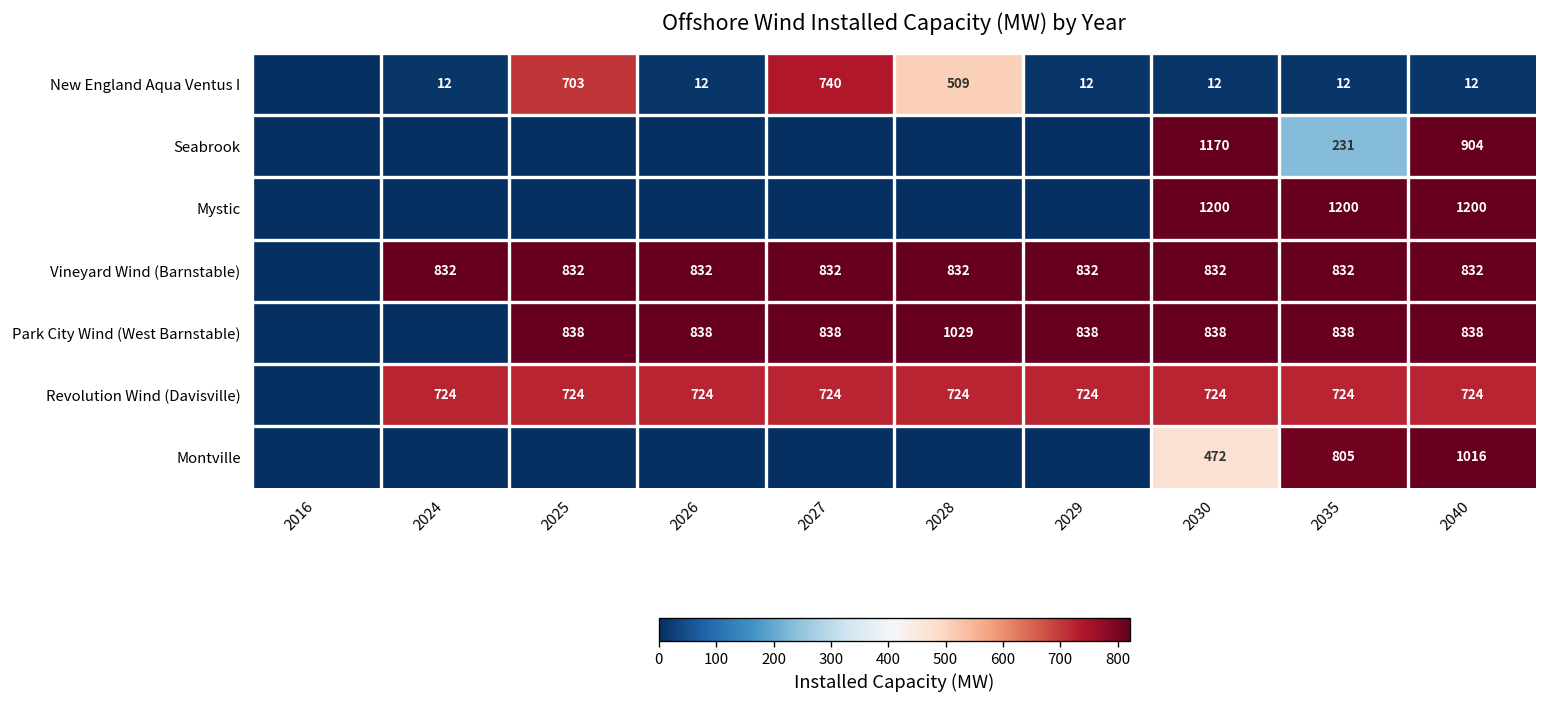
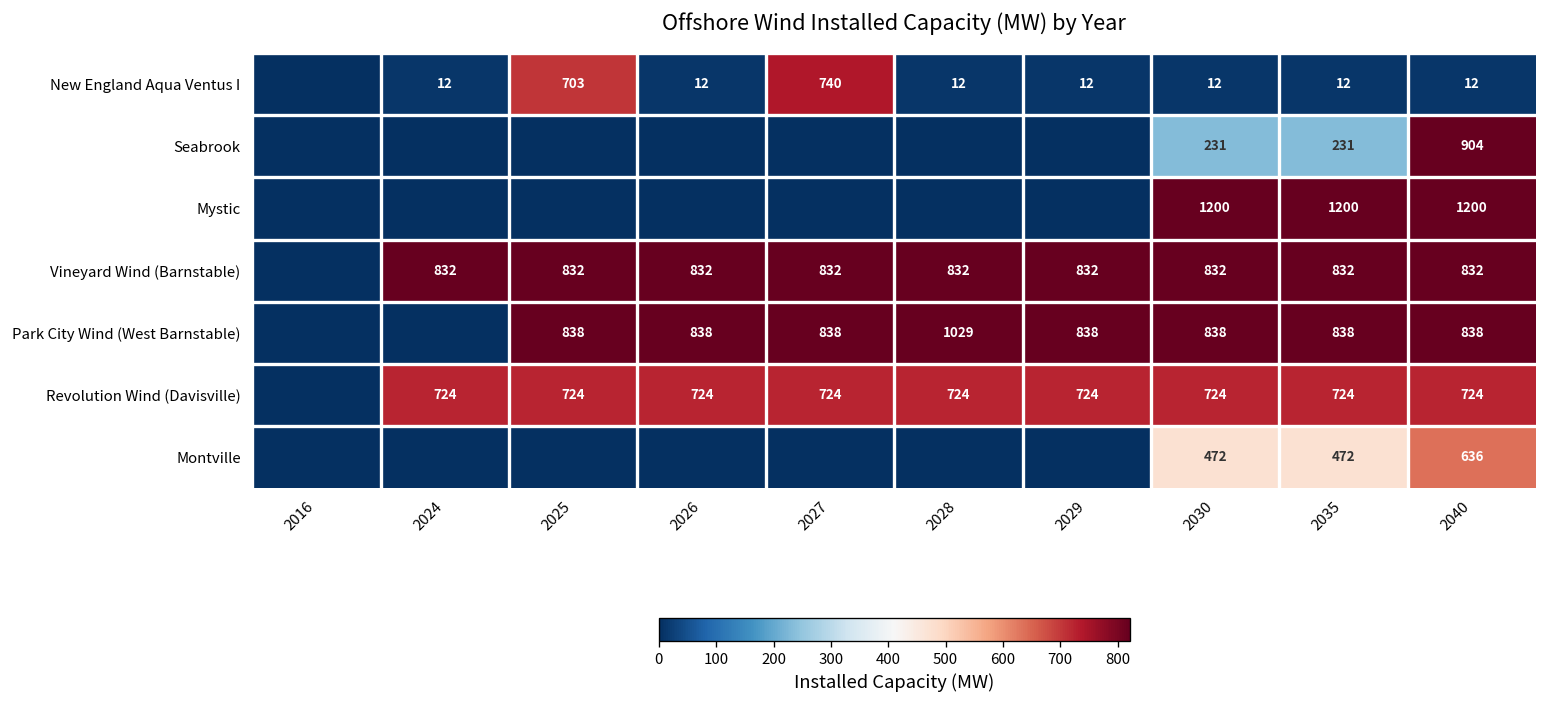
New England Aqua Ventus I, 2028: 509 -> 12
Seabrook, 2030: 1170 -> 231
Montville, 2035: 805 -> 472
Montville, 2040: 1016 -> 636
